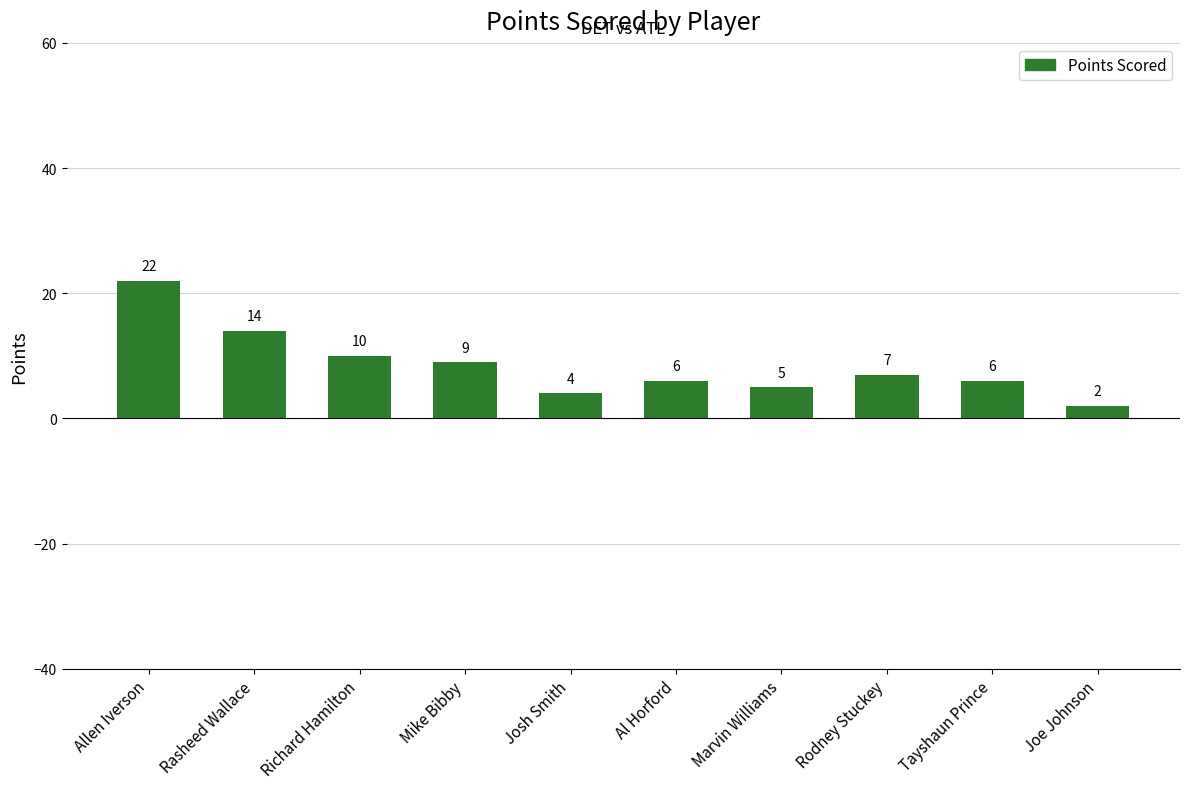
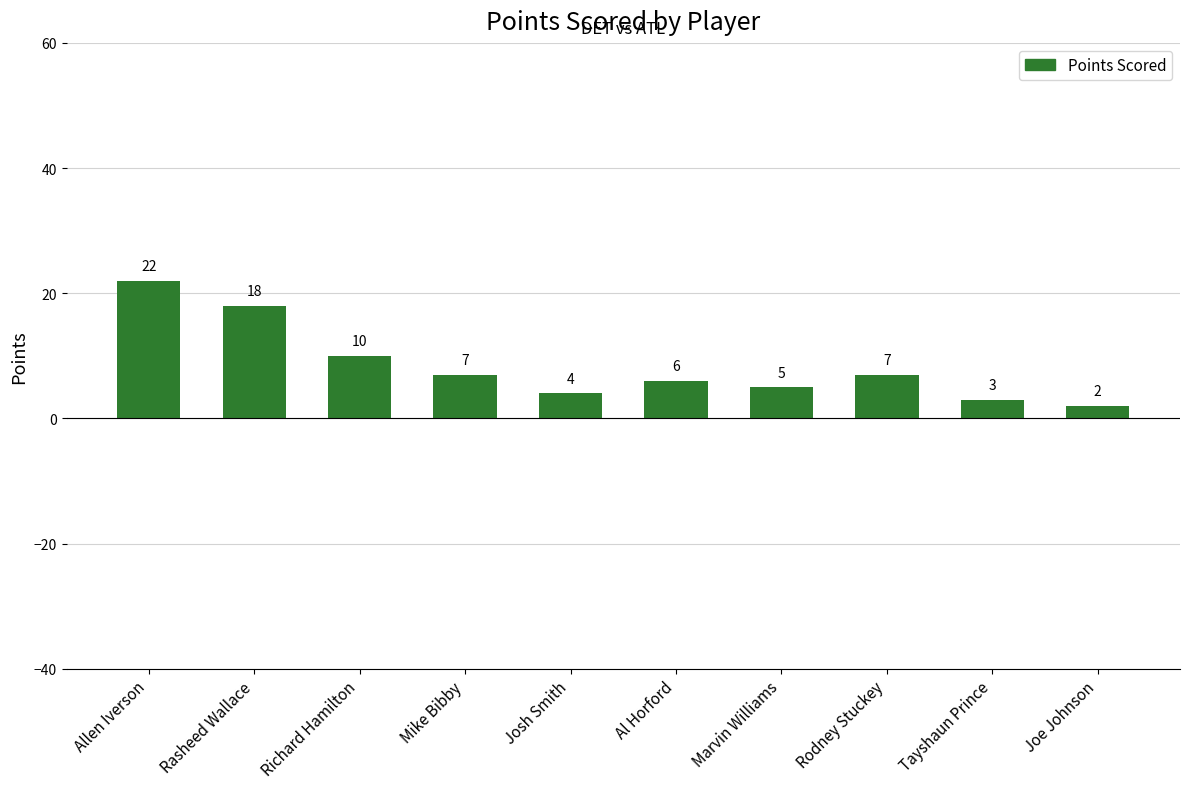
Rasheed Wallace: 14 -> 18
Mike Bibby: 9 -> 7
Tayshaun Prince: 6 -> 3
